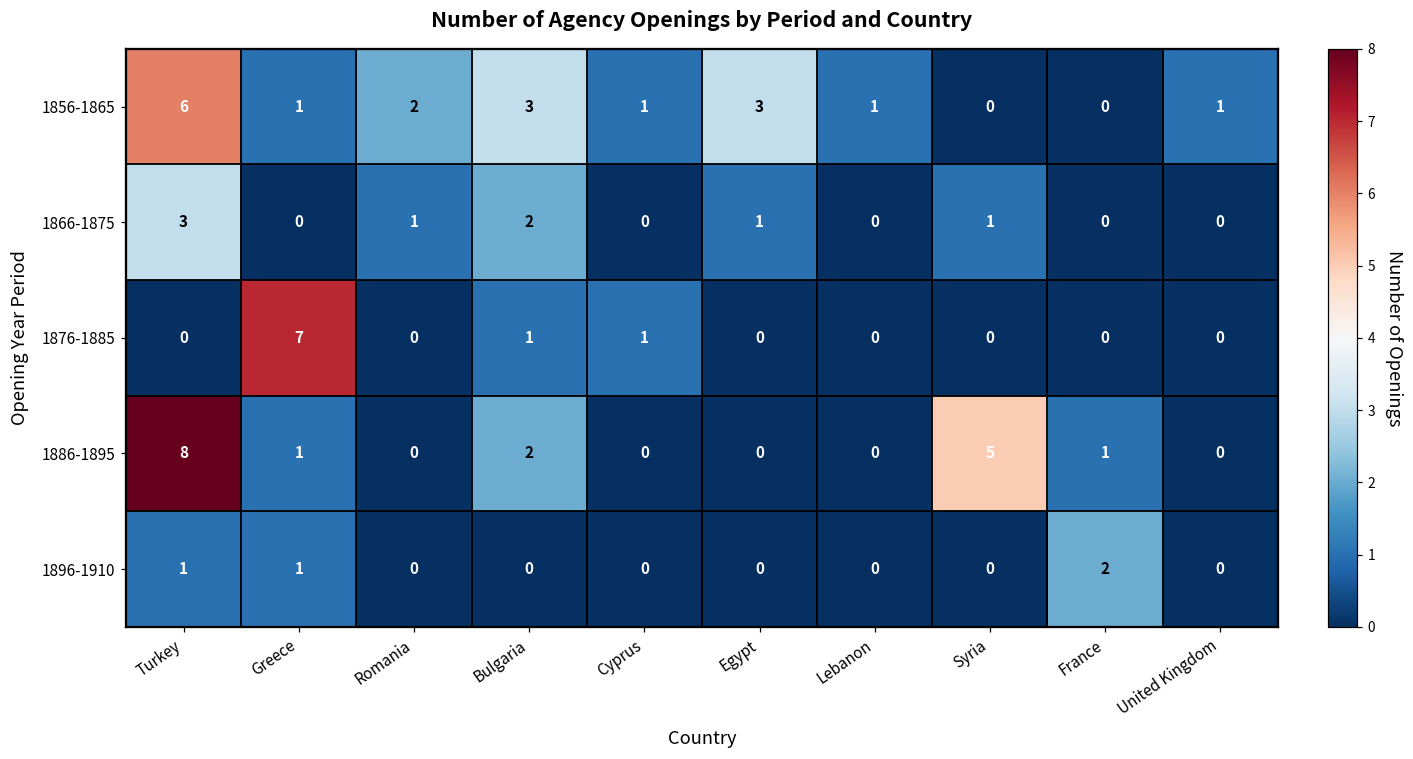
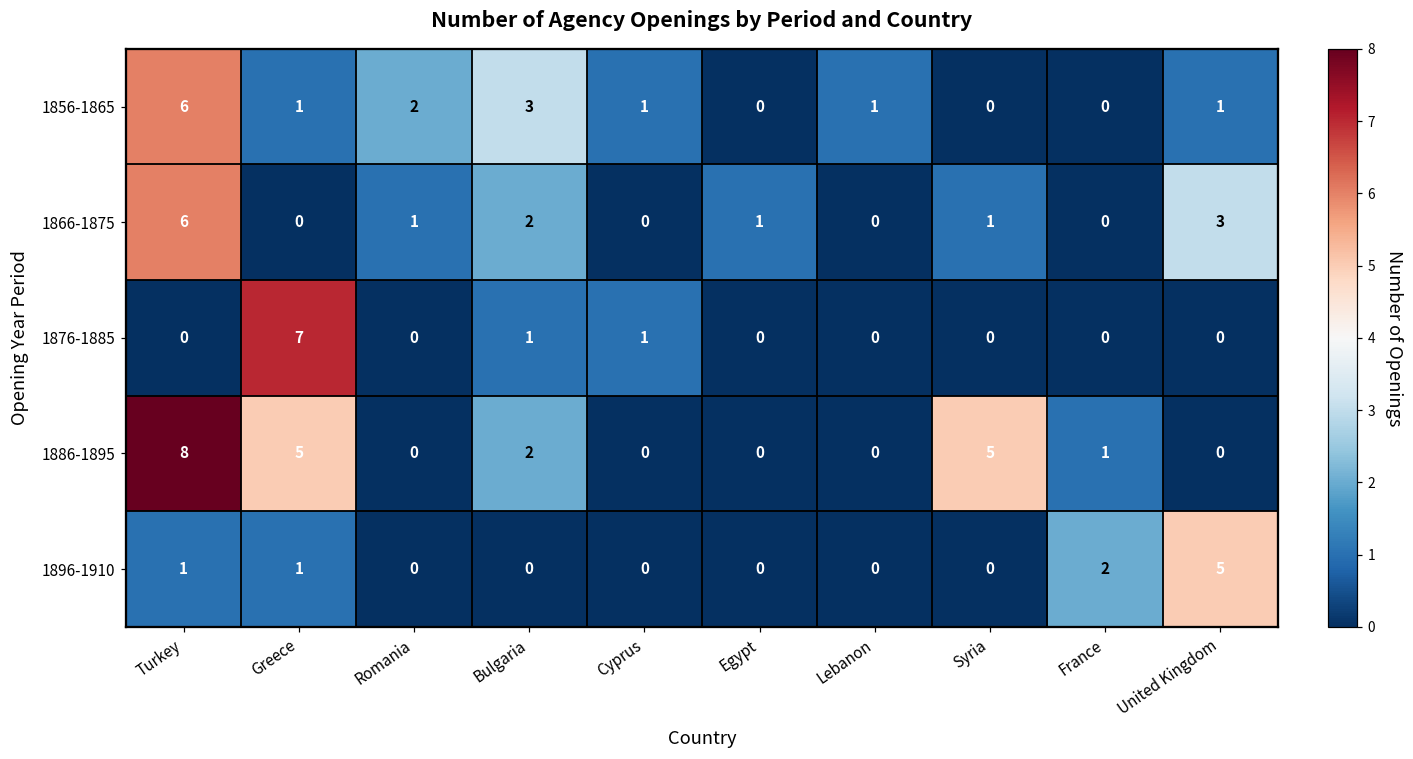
1856-1865, Egypt: 3 -> 0
1866-1875, Turkey: 3 -> 6
1866-1875, United Kingdom: 0 -> 3
1886-1895, Greece: 1 -> 5
1896-1910, United Kingdom: 0 -> 5
